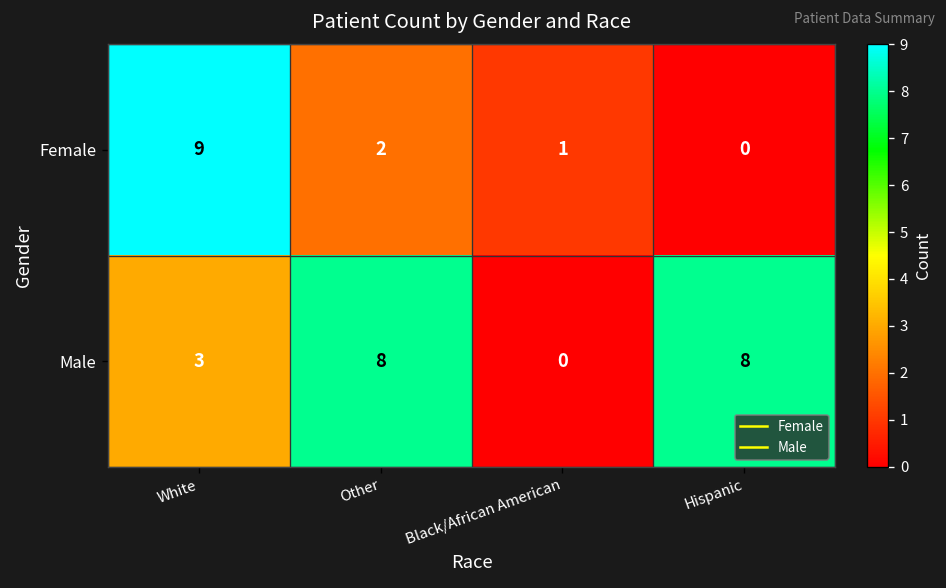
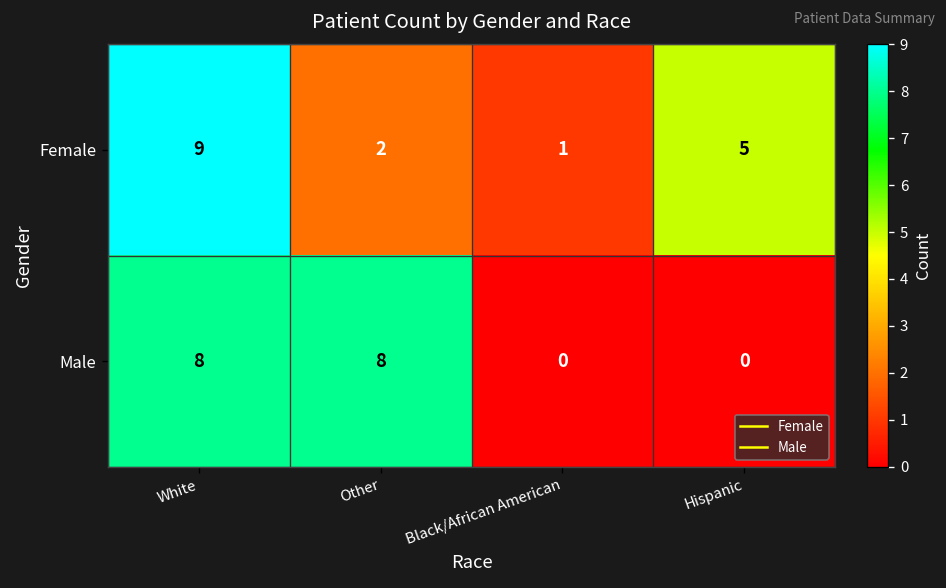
Female, Hispanic: 0 -> 5
Male, White: 3 -> 8
Male, Hispanic: 8 -> 0
